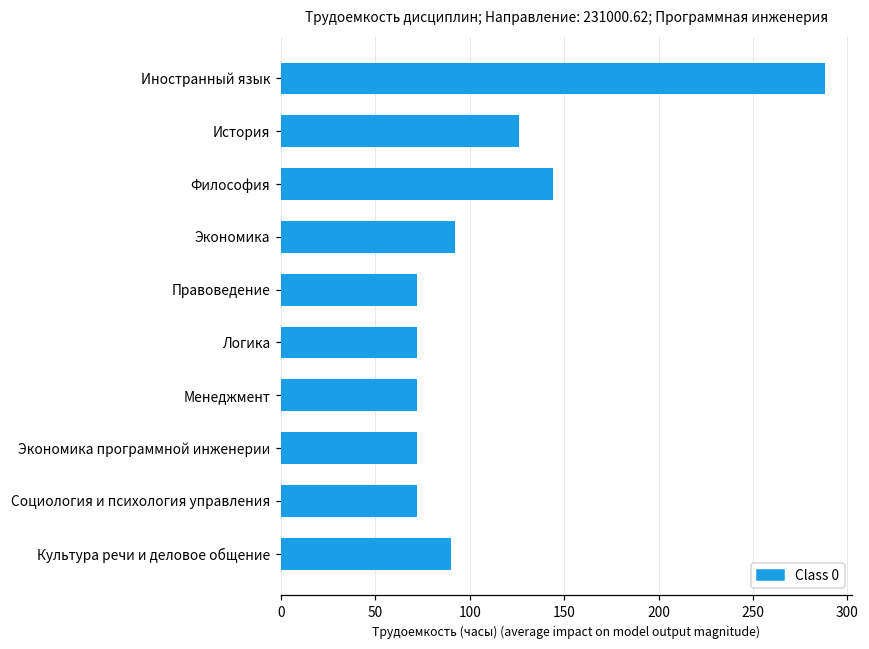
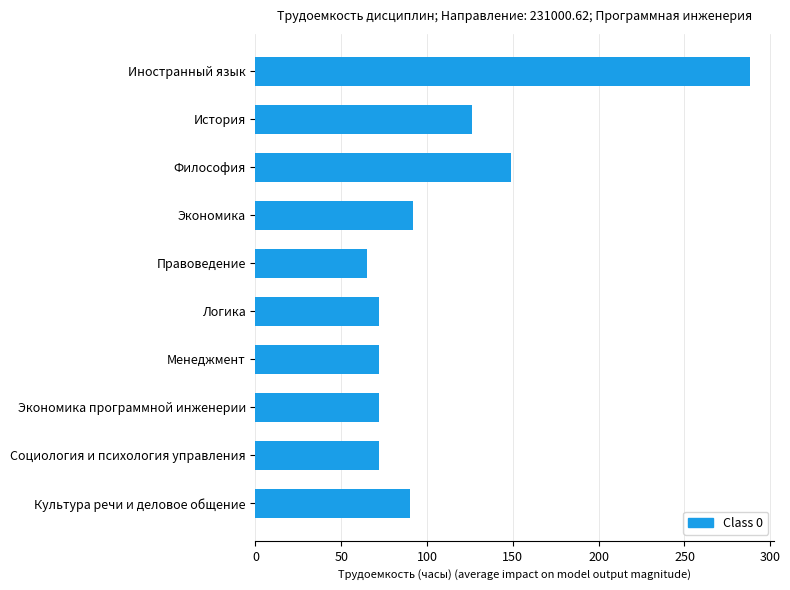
Философия: 144 -> 149
Правоведение: 72 -> 65
